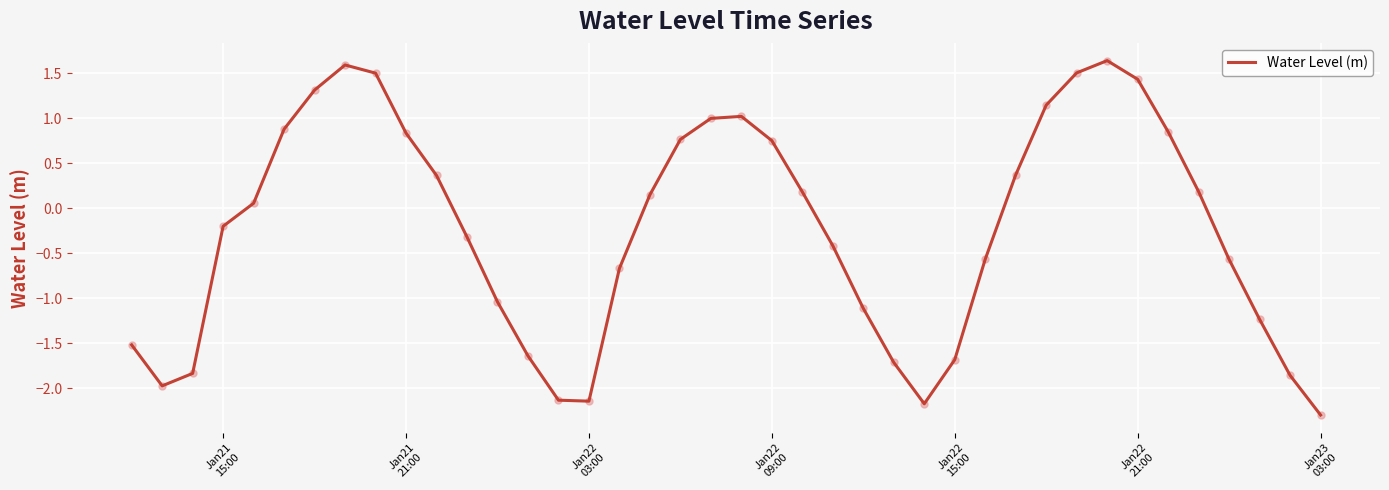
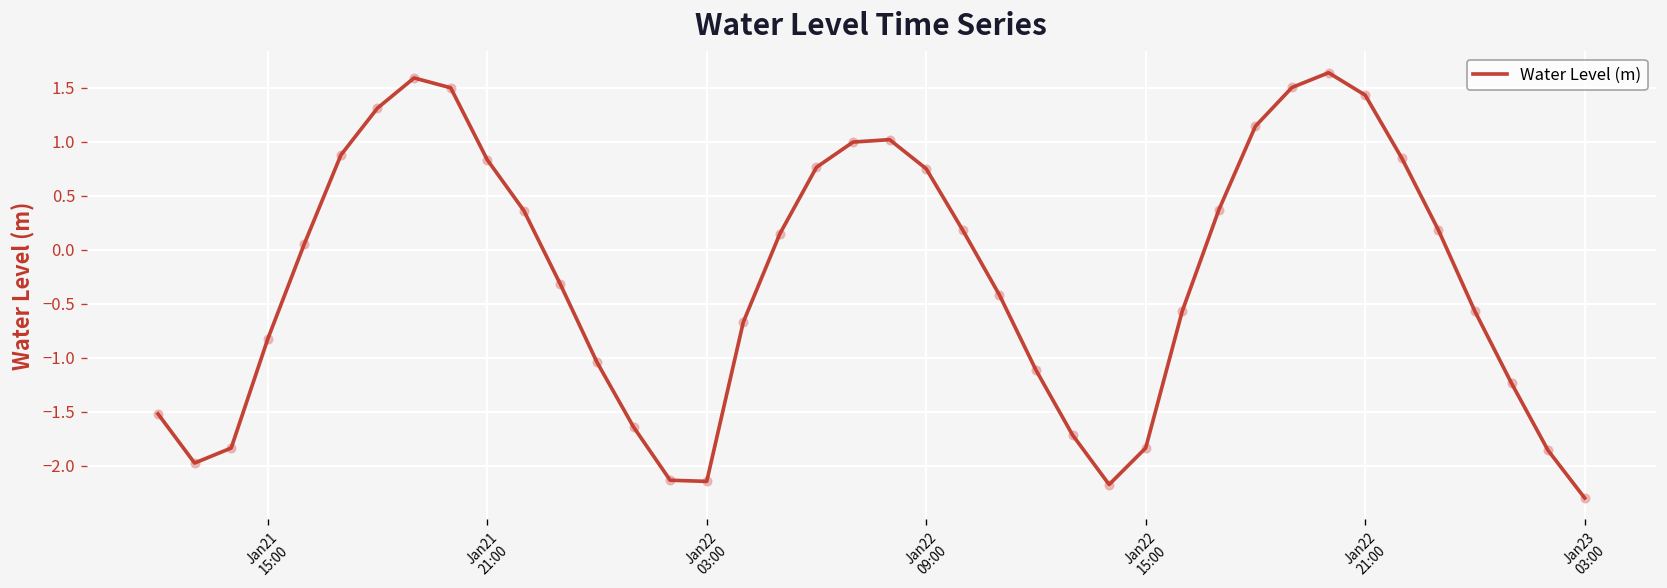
Jan21 15:00: -0.2 -> -0.8
Jan22 15:00: -1.7 -> -1.8
